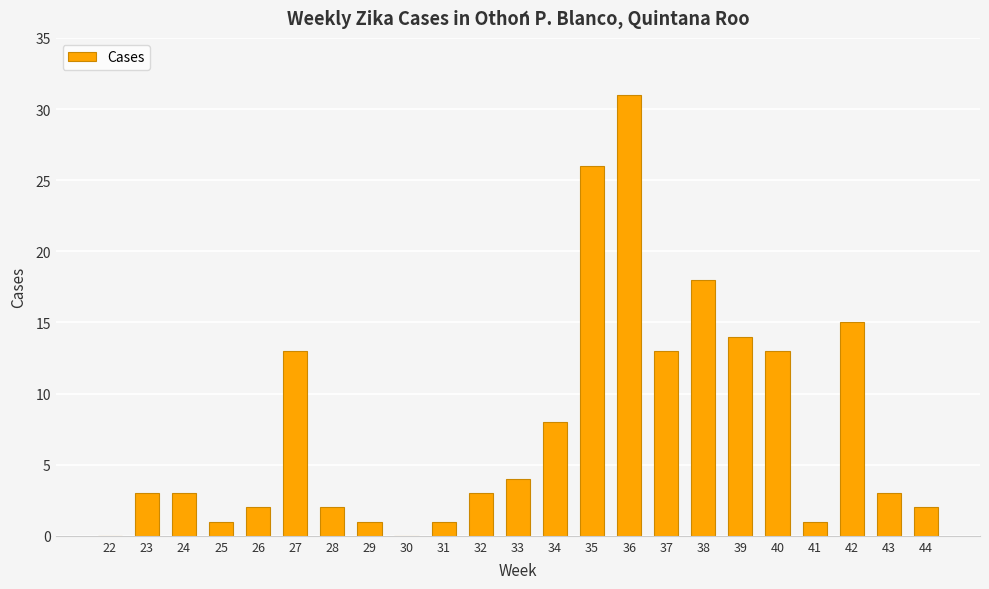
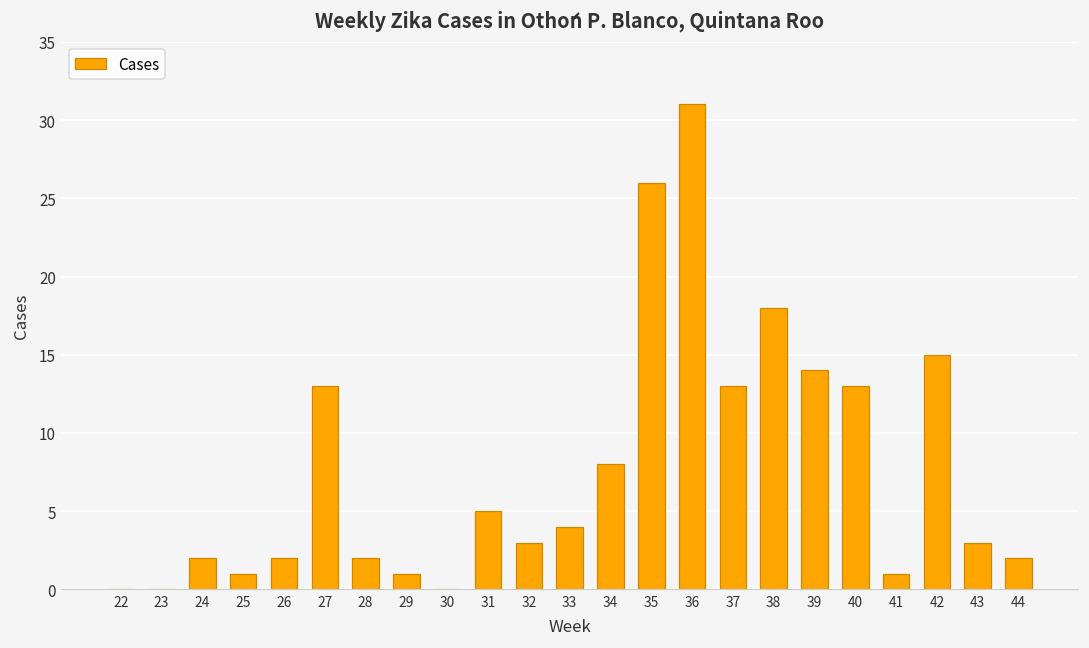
23: 3 -> 0
24: 3 -> 2
31: 1 -> 5
